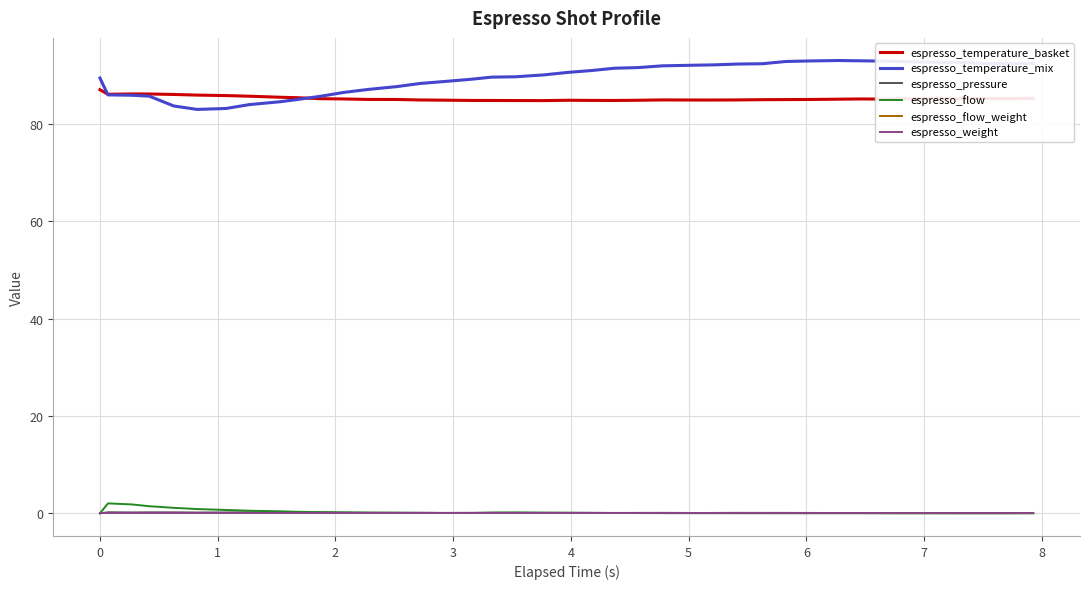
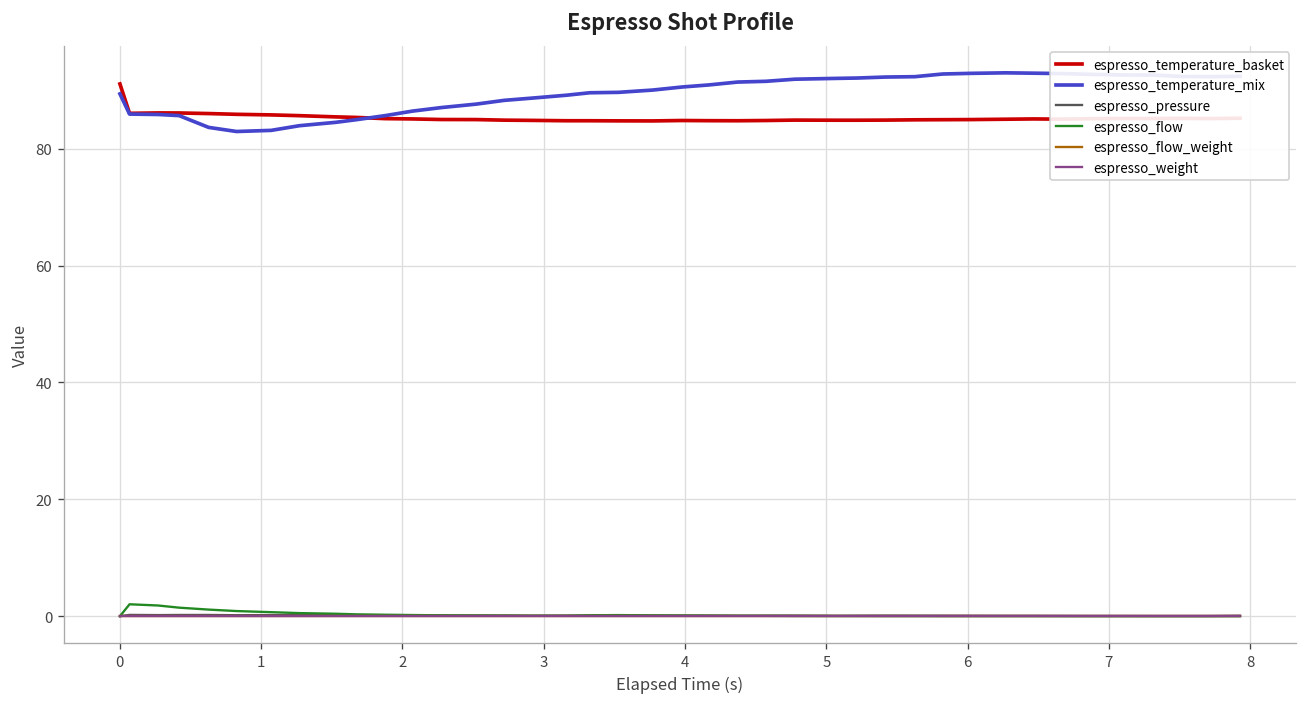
espresso_temperature_basket, 0: 87 -> 91
